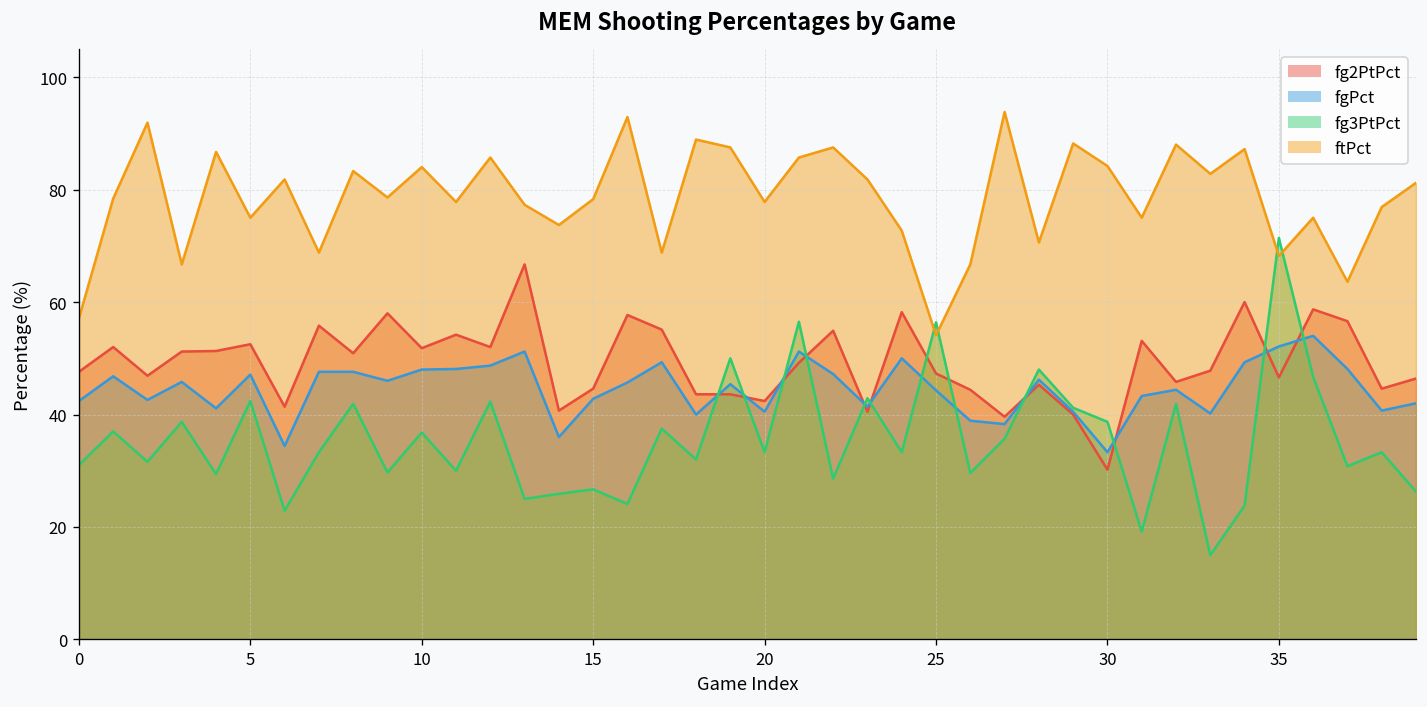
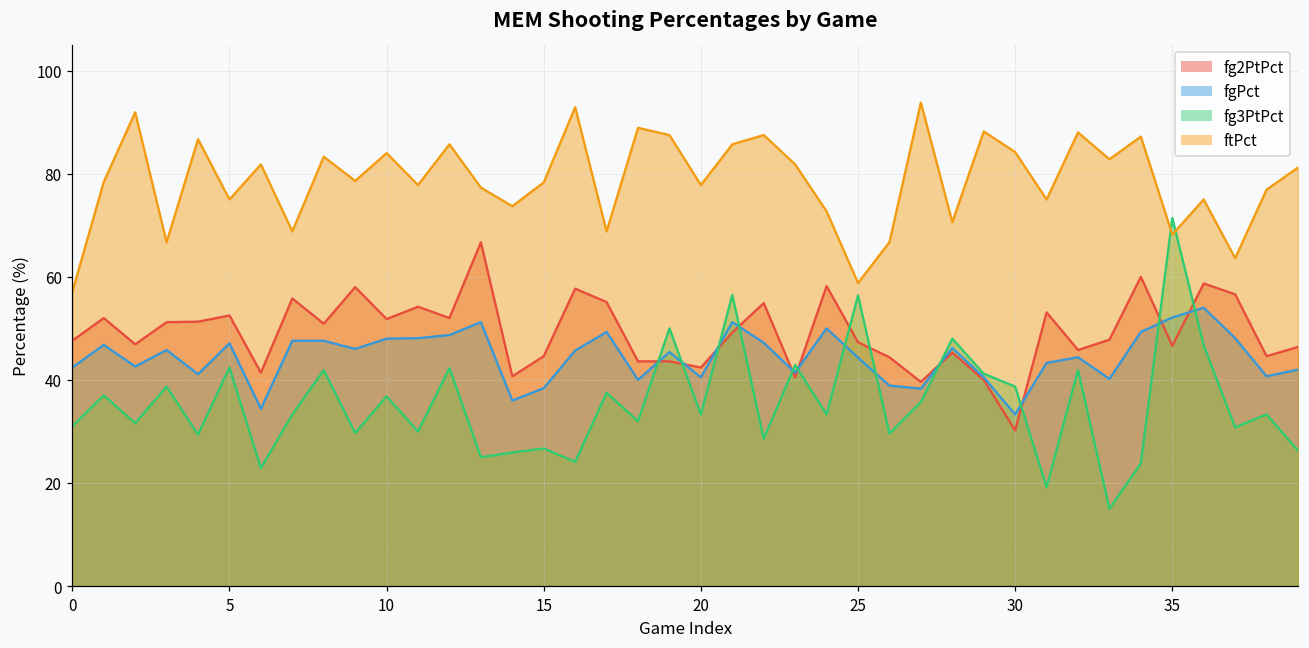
fgPct, 15: 43 -> 38
ftPct, 25: 54 -> 59
